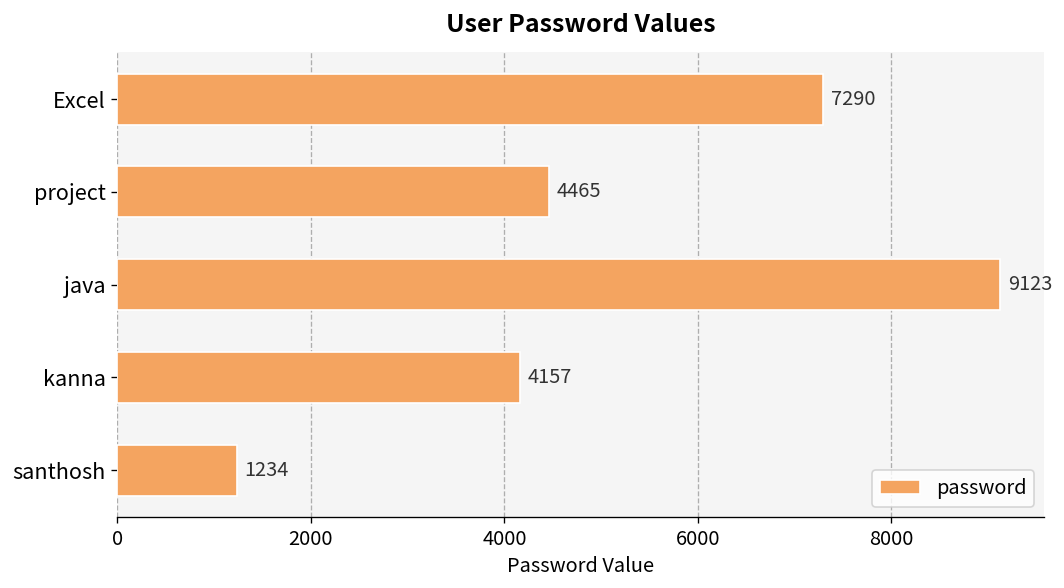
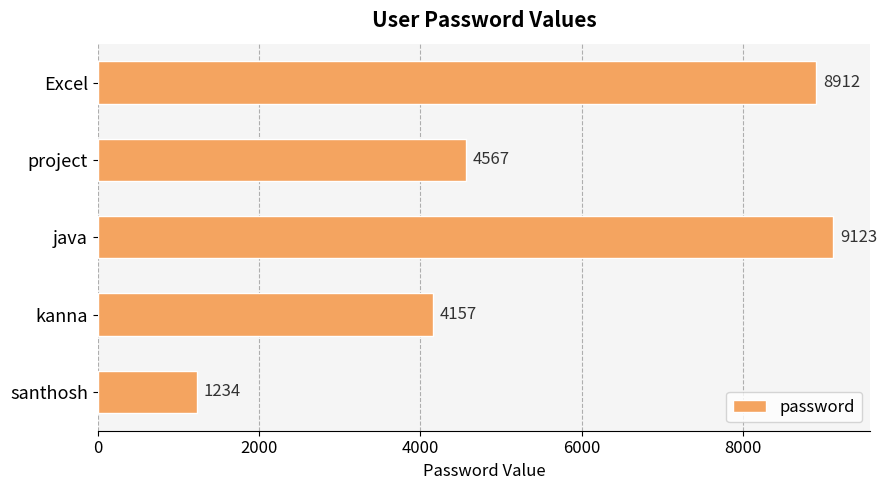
Excel: 7290 -> 8912
project: 4465 -> 4567
